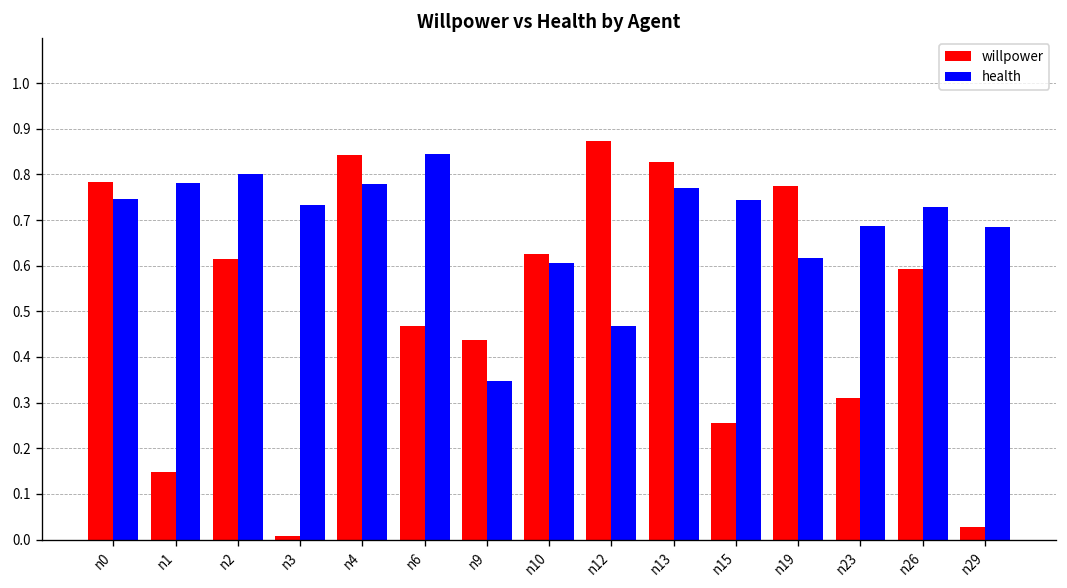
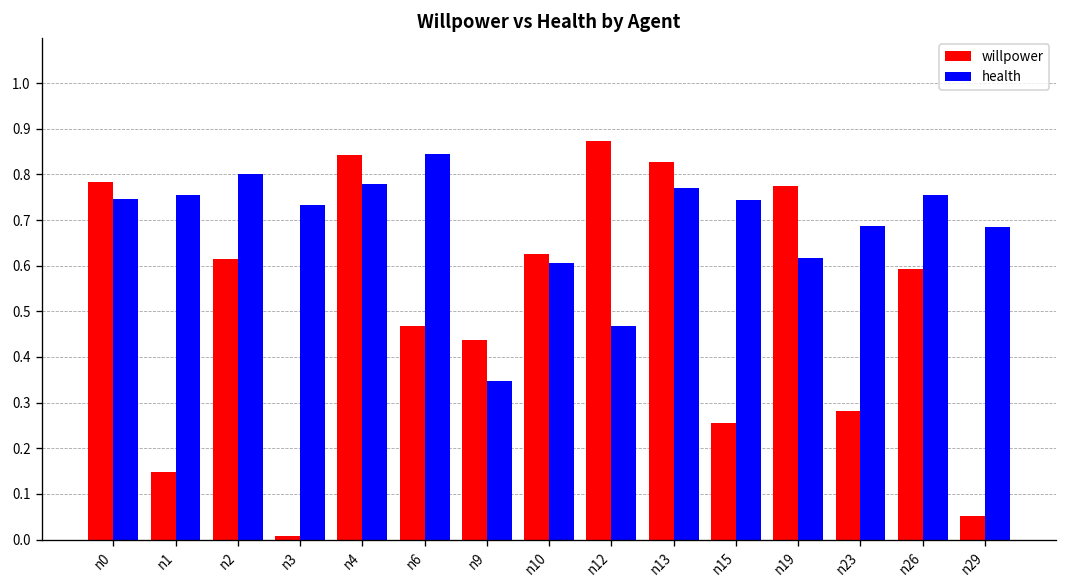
health, n1: 0.78 -> 0.75
willpower, n23: 0.31 -> 0.28
health, n26: 0.73 -> 0.75
willpower, n29: 0.03 -> 0.05
